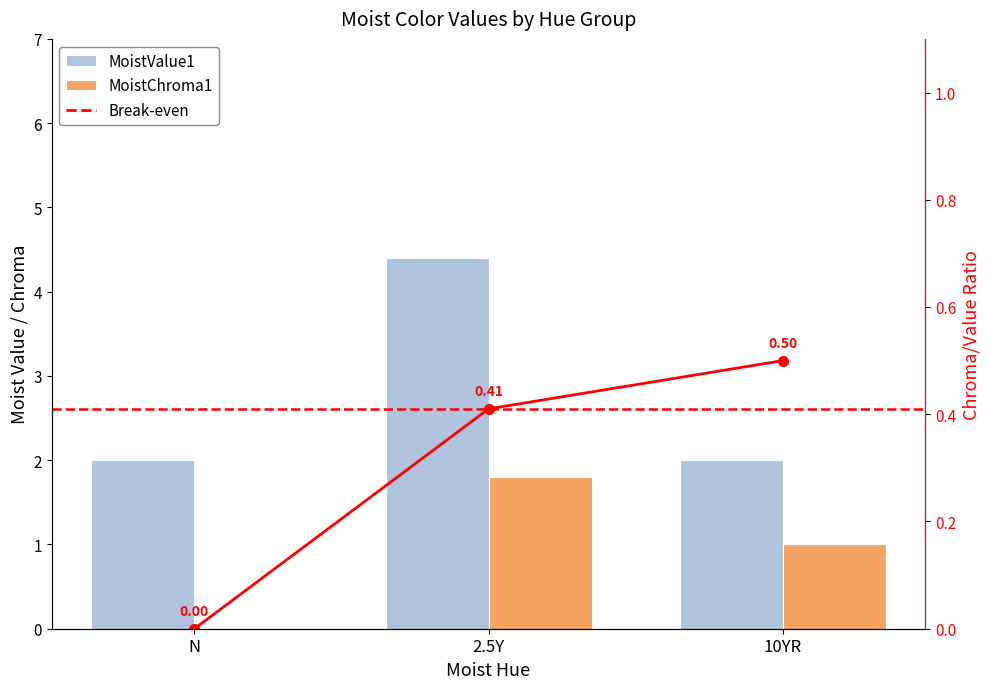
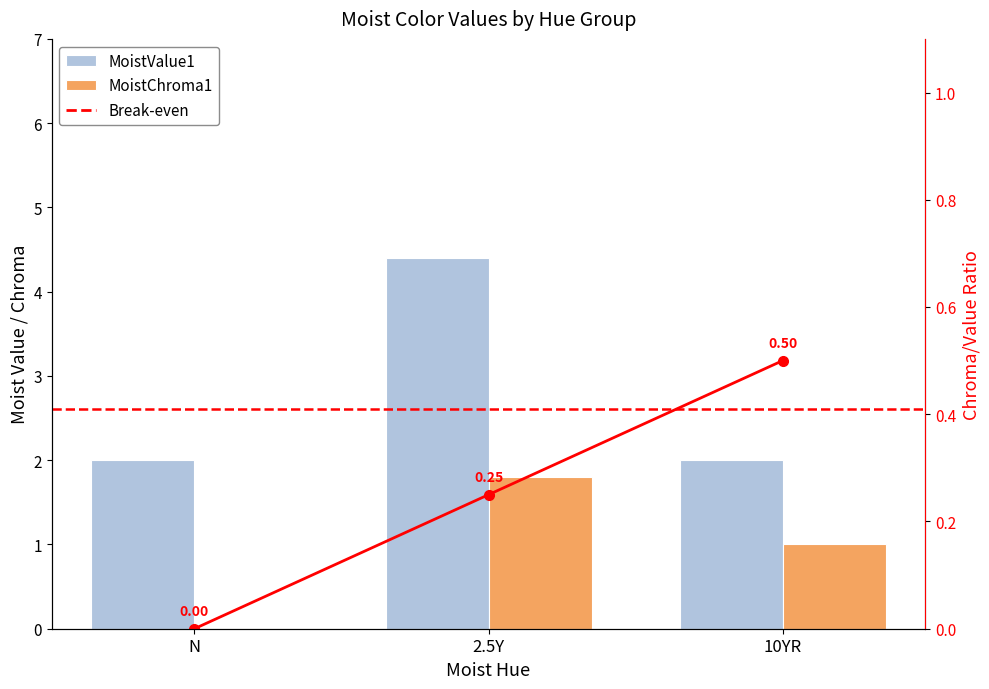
Break-even, 2.5Y: 0.41 -> 0.25
